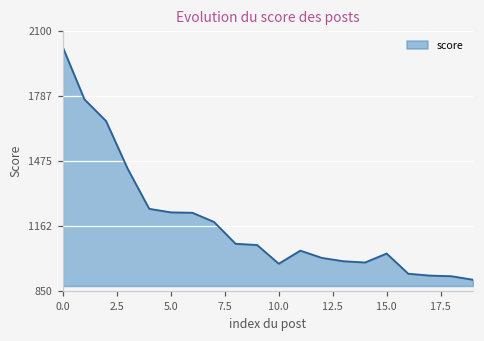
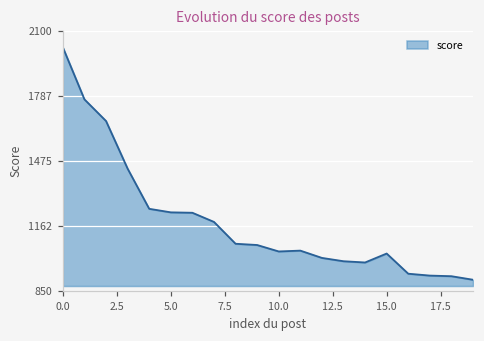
10.0: 980 -> 1040
